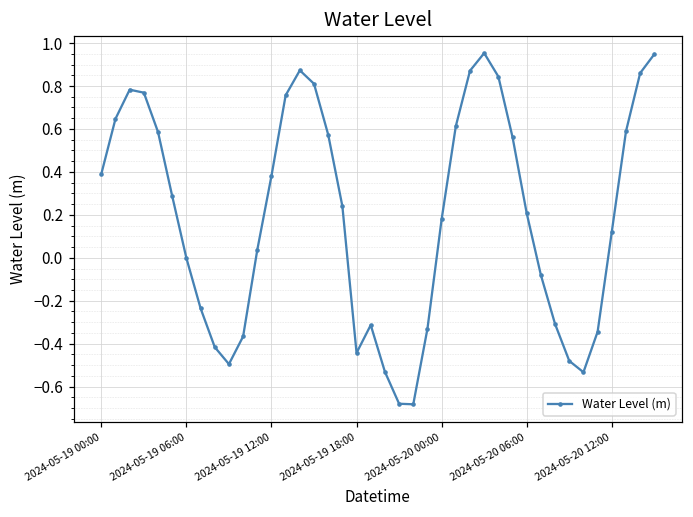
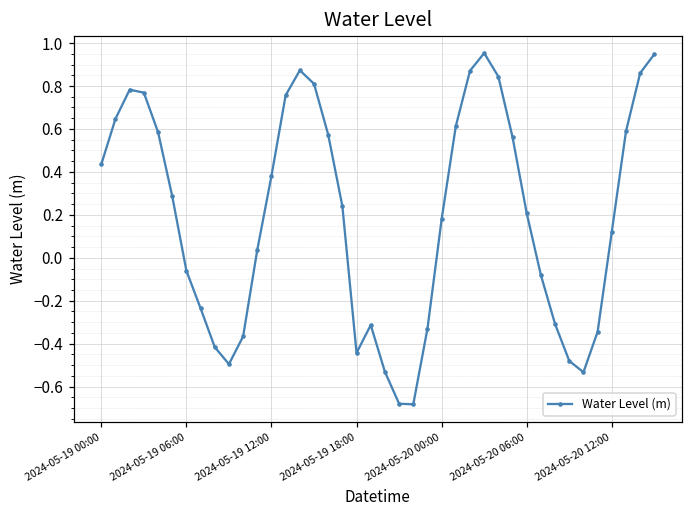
2024-05-19 00:00: 0.39 -> 0.44
2024-05-19 06:00: 0.00 -> -0.06
